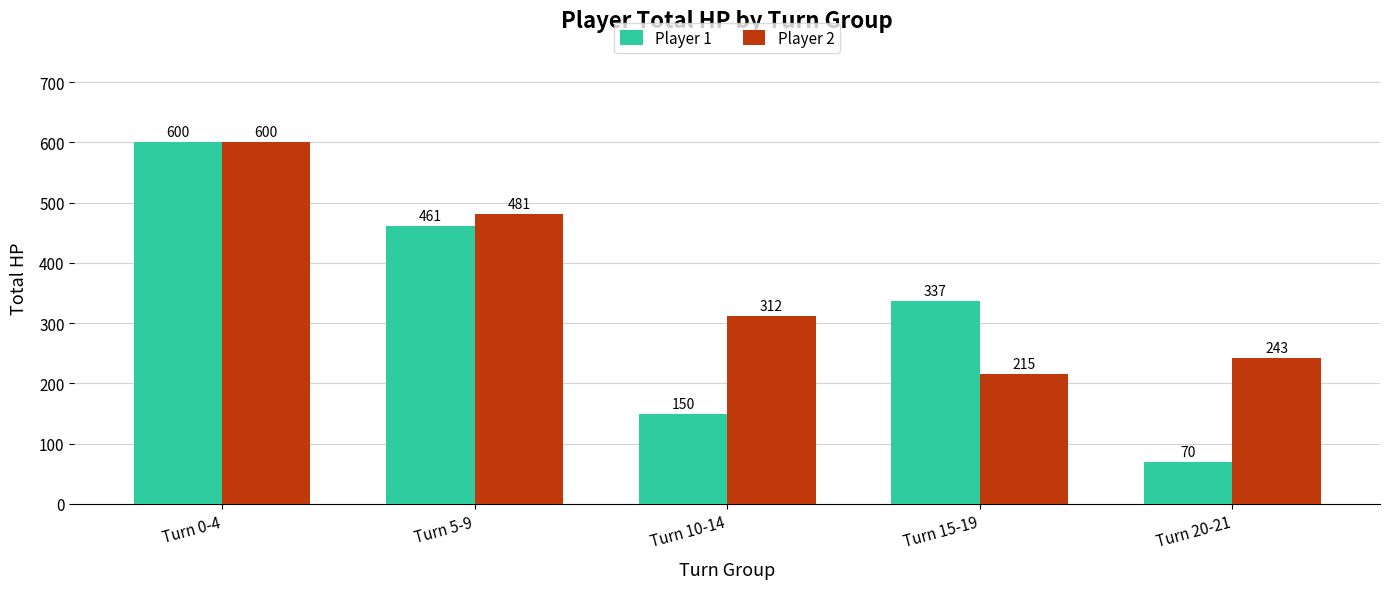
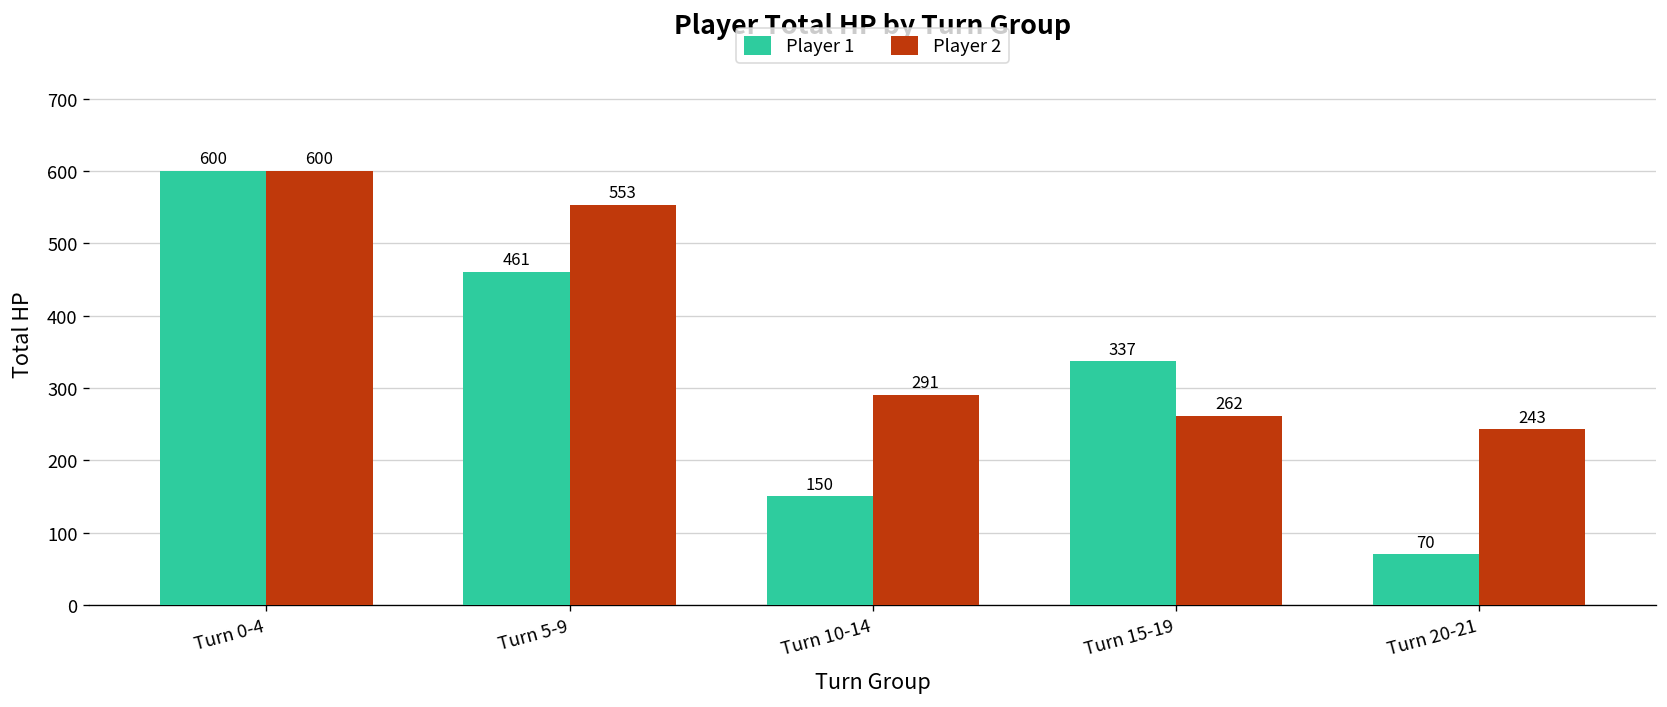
Player 2, Turn 5-9: 481 -> 553
Player 2, Turn 10-14: 312 -> 291
Player 2, Turn 15-19: 215 -> 262
